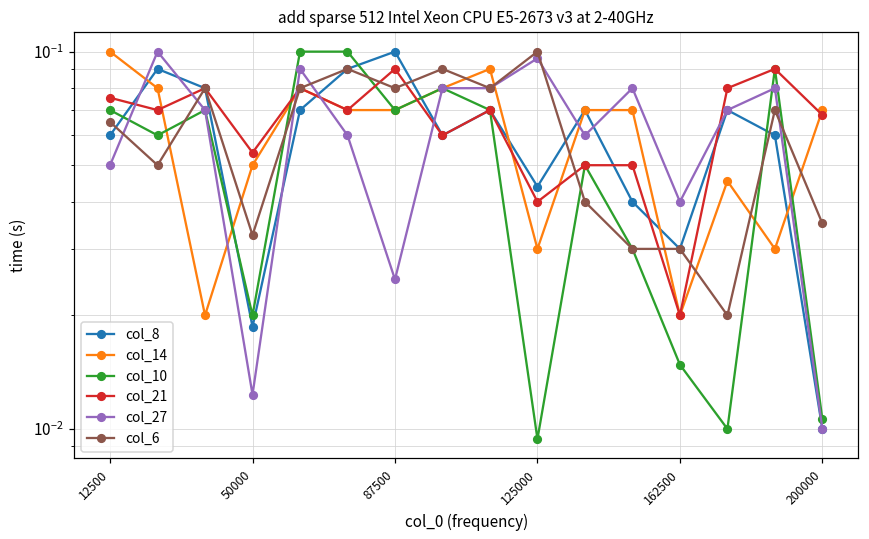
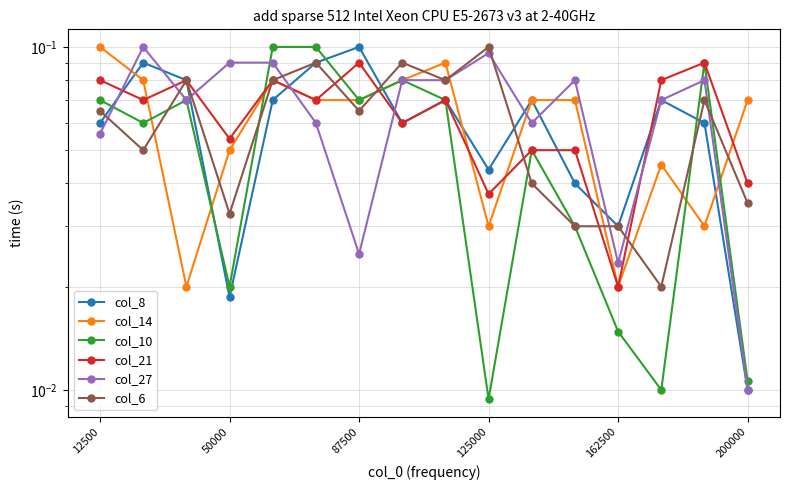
col_21, 12500: 0.075 -> 0.080
col_27, 12500: 0.050 -> 0.056
col_27, 50000: 0.0123 -> 0.090
col_6, 87500: 0.080 -> 0.065
col_21, 125000: 0.040 -> 0.037
col_27, 162500: 0.040 -> 0.023
col_21, 200000: 0.068 -> 0.040
